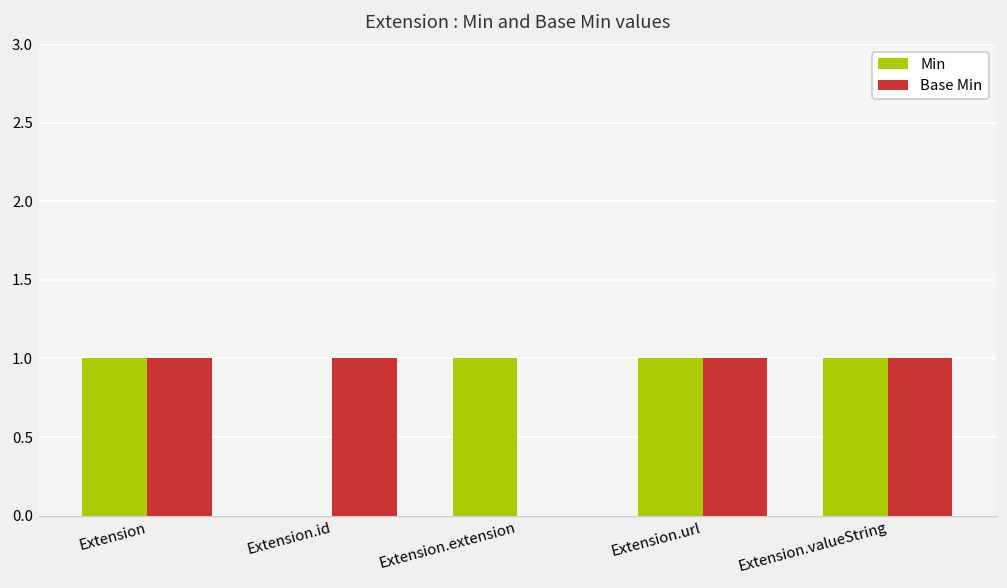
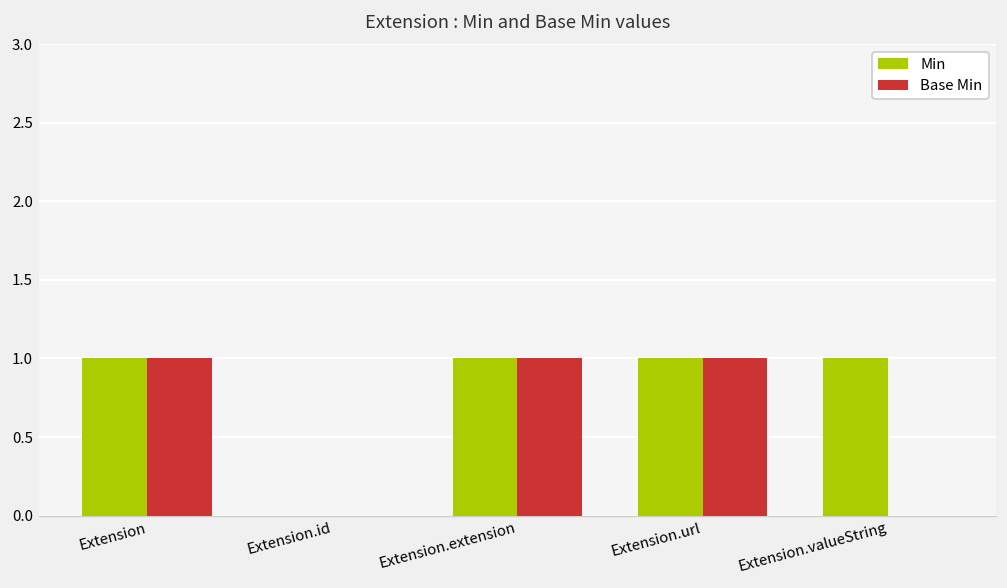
Base Min, Extension.id: 1 -> 0
Base Min, Extension.extension: 0 -> 1
Base Min, Extension.valueString: 1 -> 0
